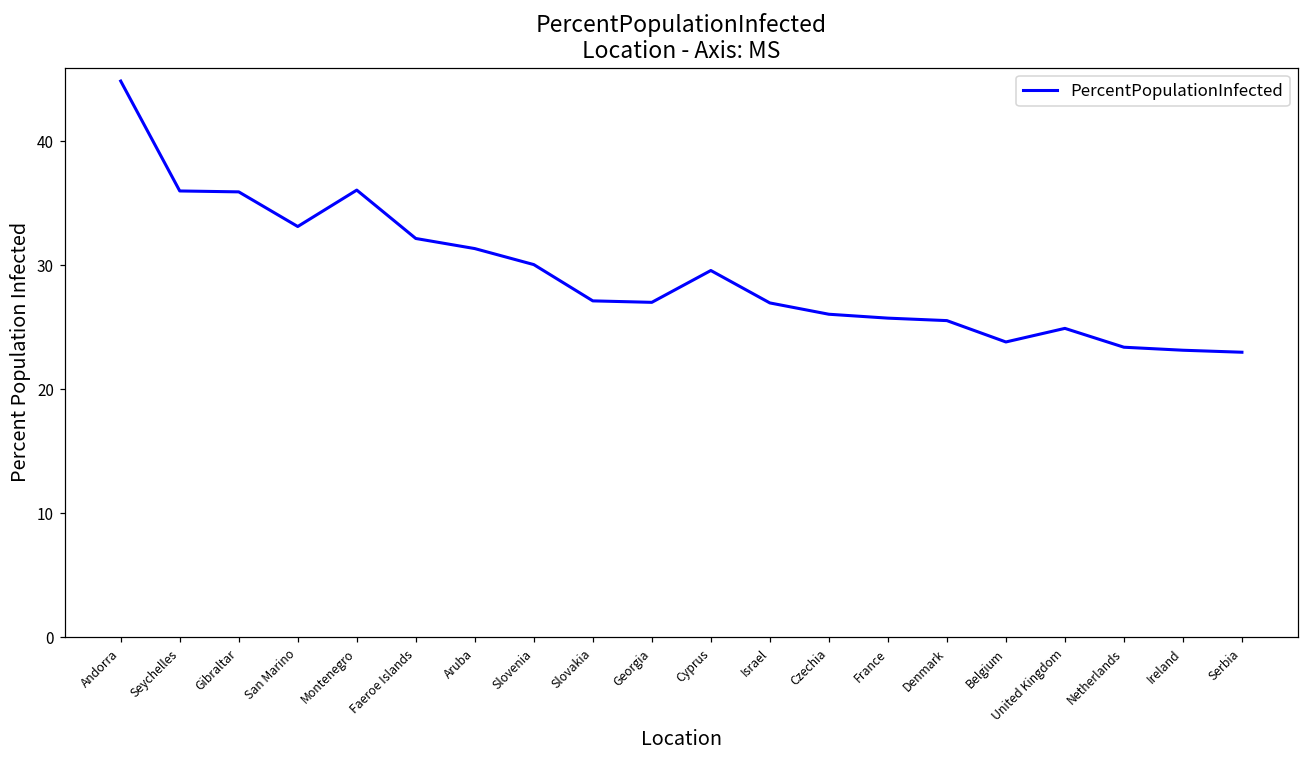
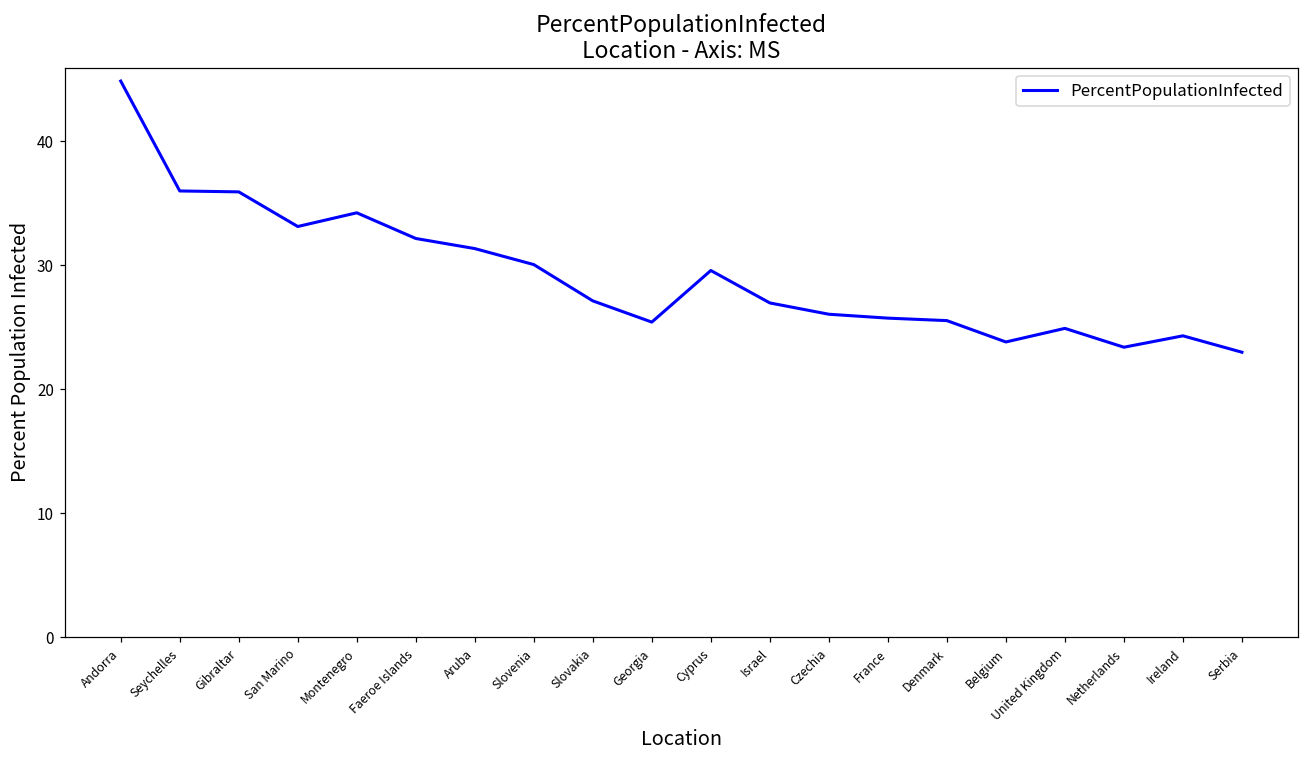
Montenegro: 36.1 -> 34.2
Georgia: 27.0 -> 25.4
Ireland: 23.2 -> 24.3
